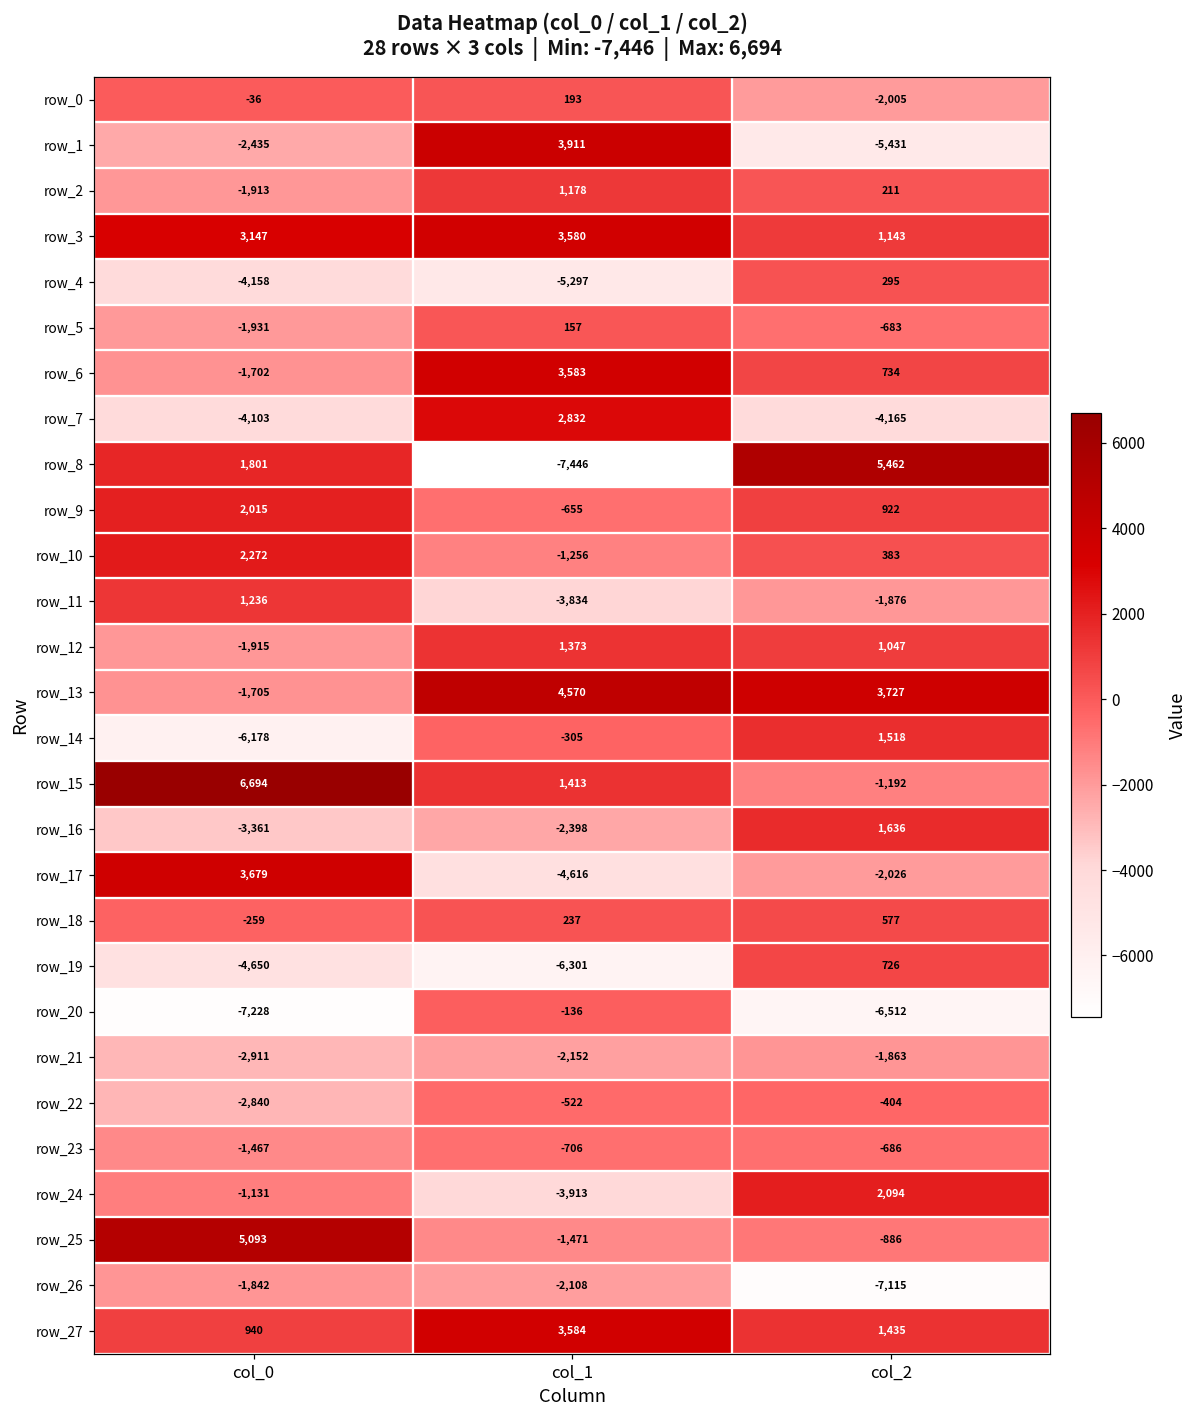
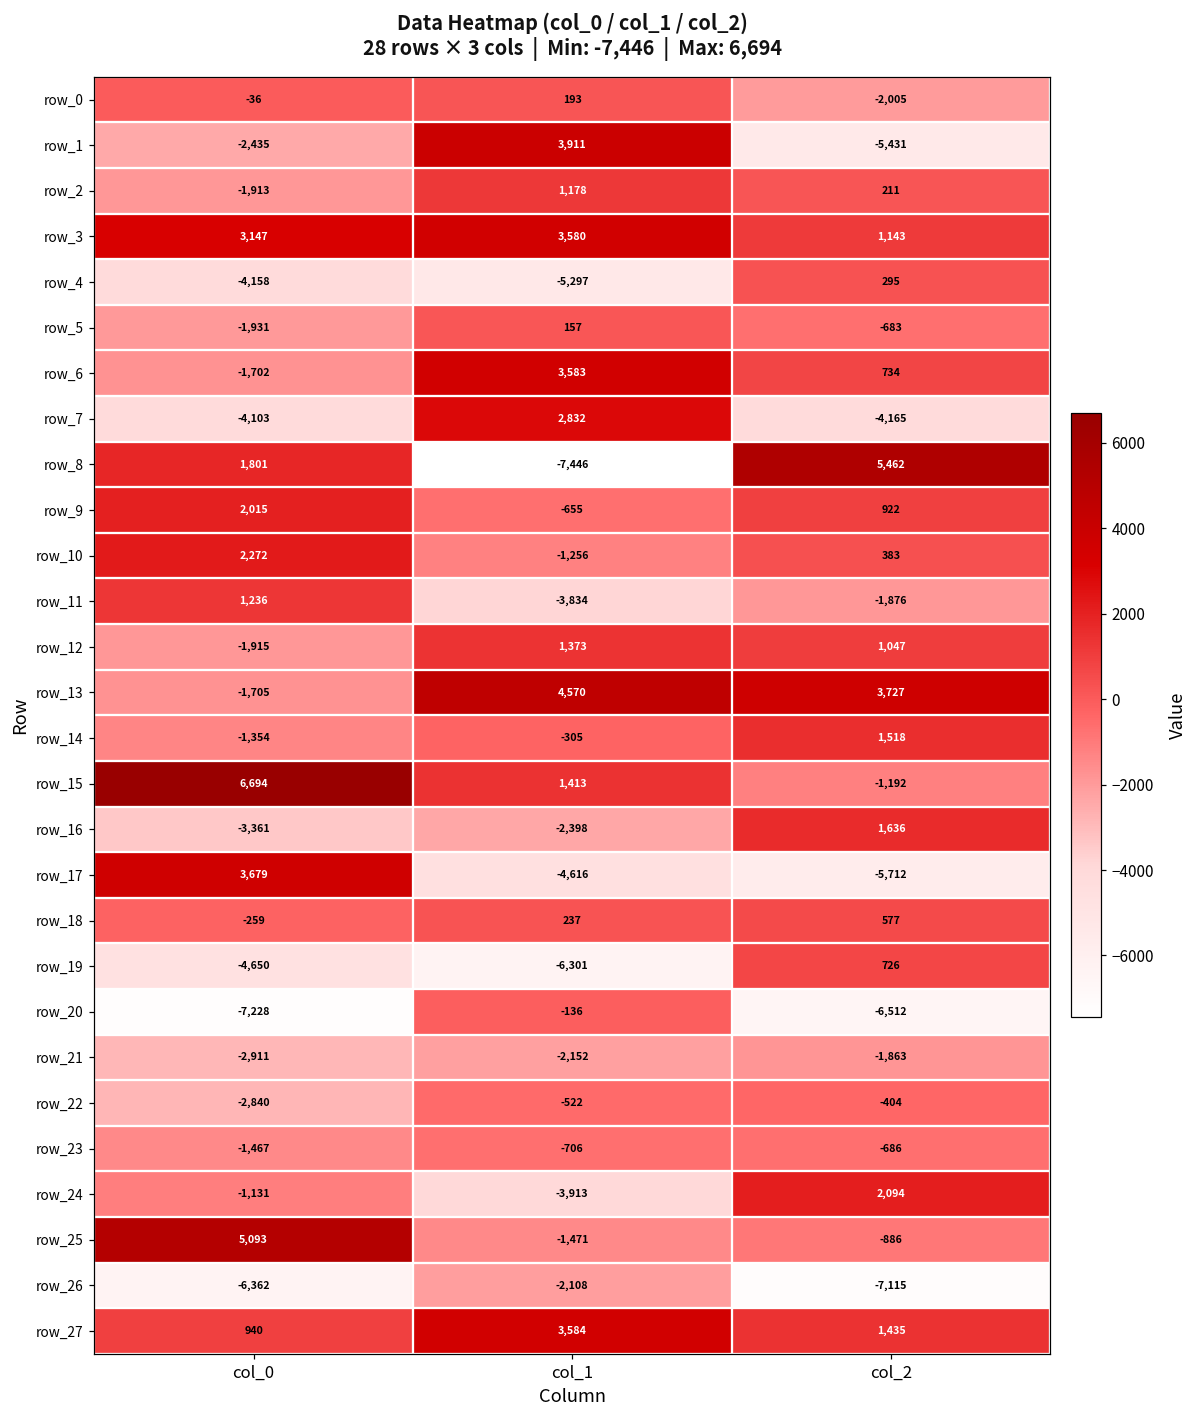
row_14, col_0: -6,178 -> -1,354
row_17, col_2: -2,026 -> -5,712
row_26, col_0: -1,842 -> -6,362
